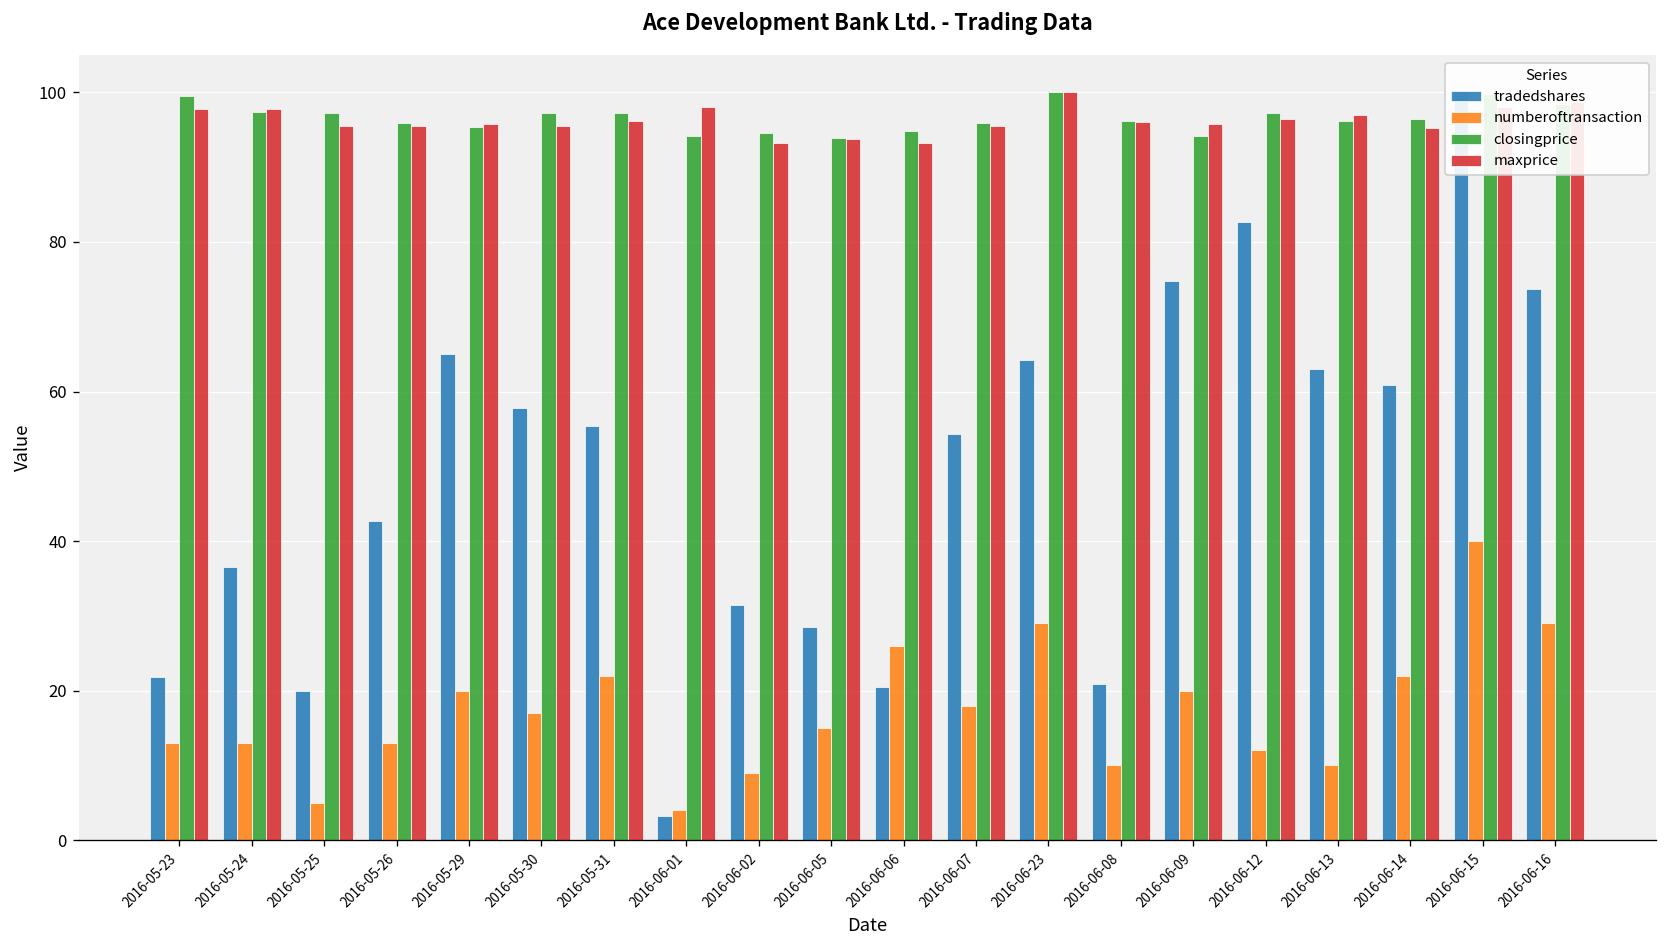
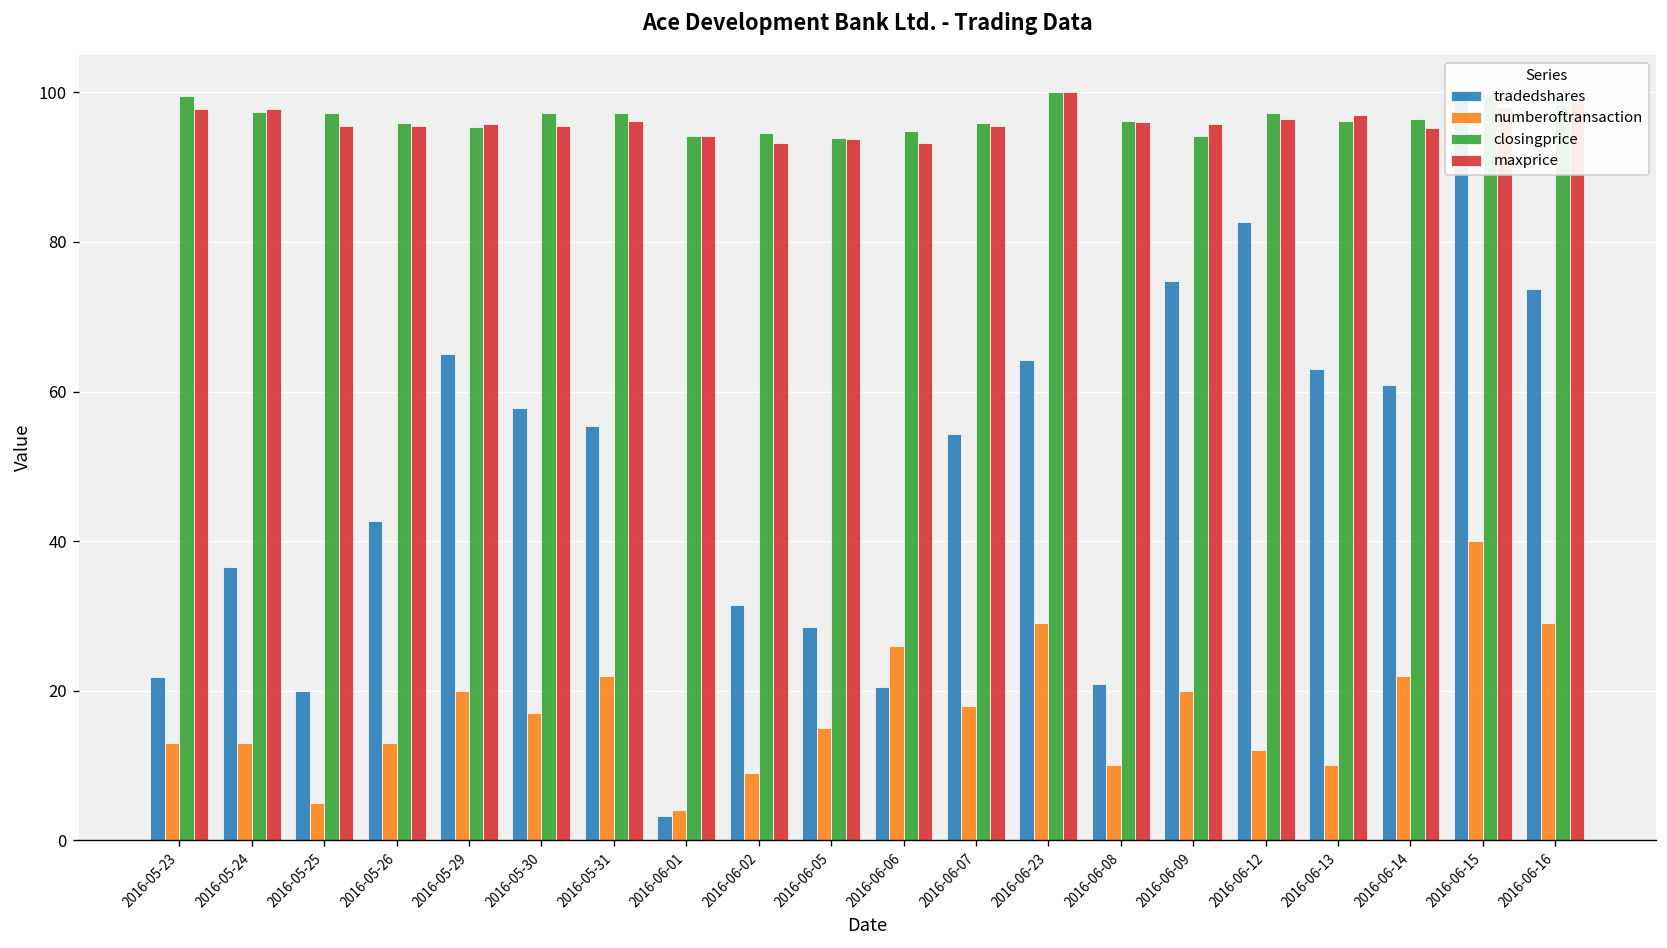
maxprice, 2016-06-01: 98 -> 94
